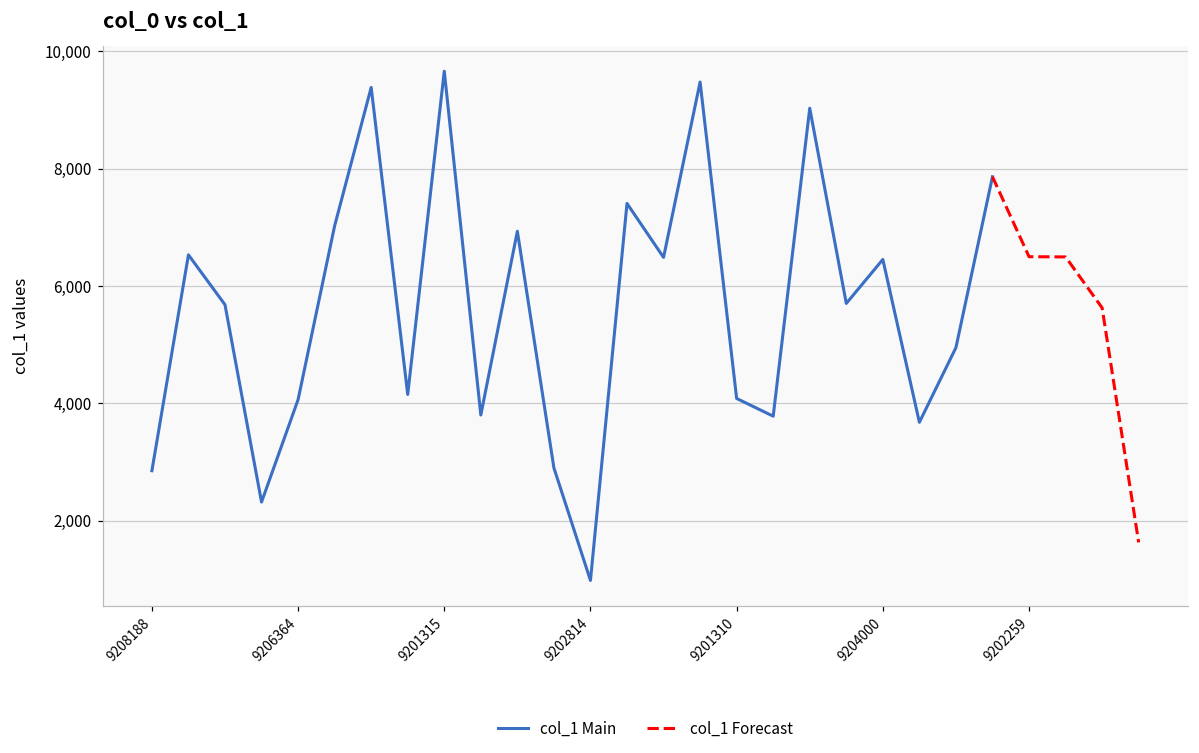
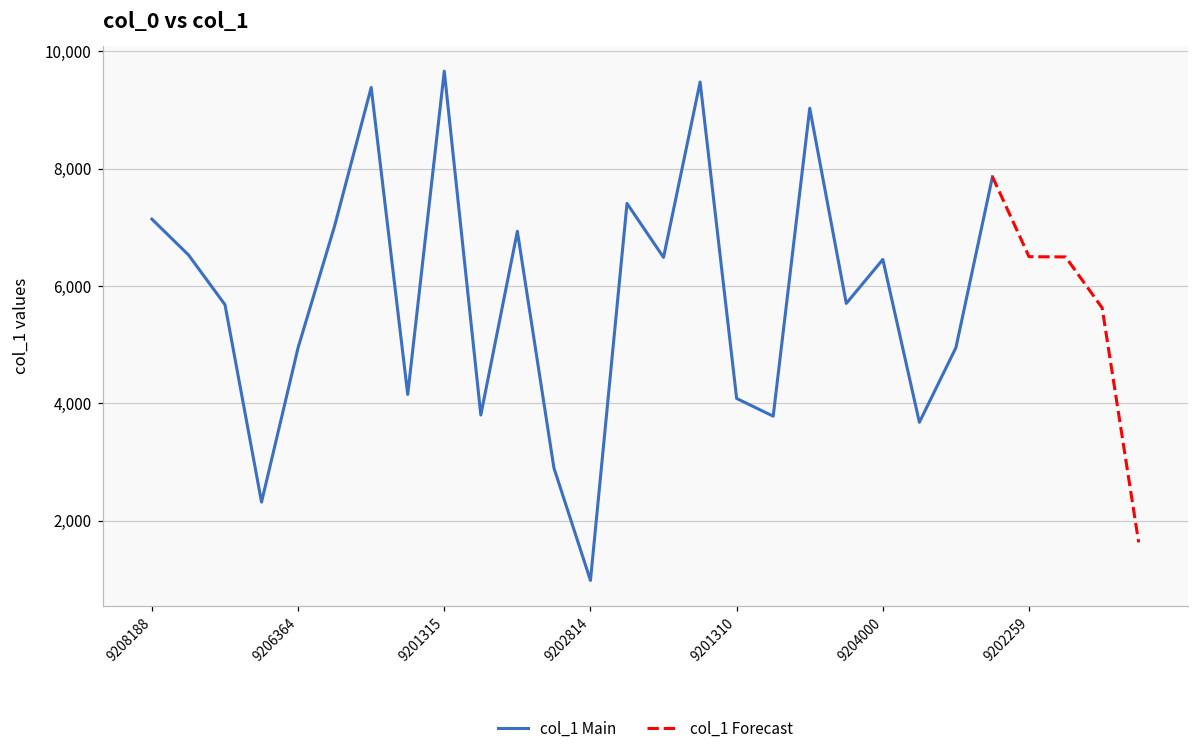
col_1 Main, 9208188: 2,900 -> 7,100
col_1 Main, 9206364: 4,100 -> 4,900
